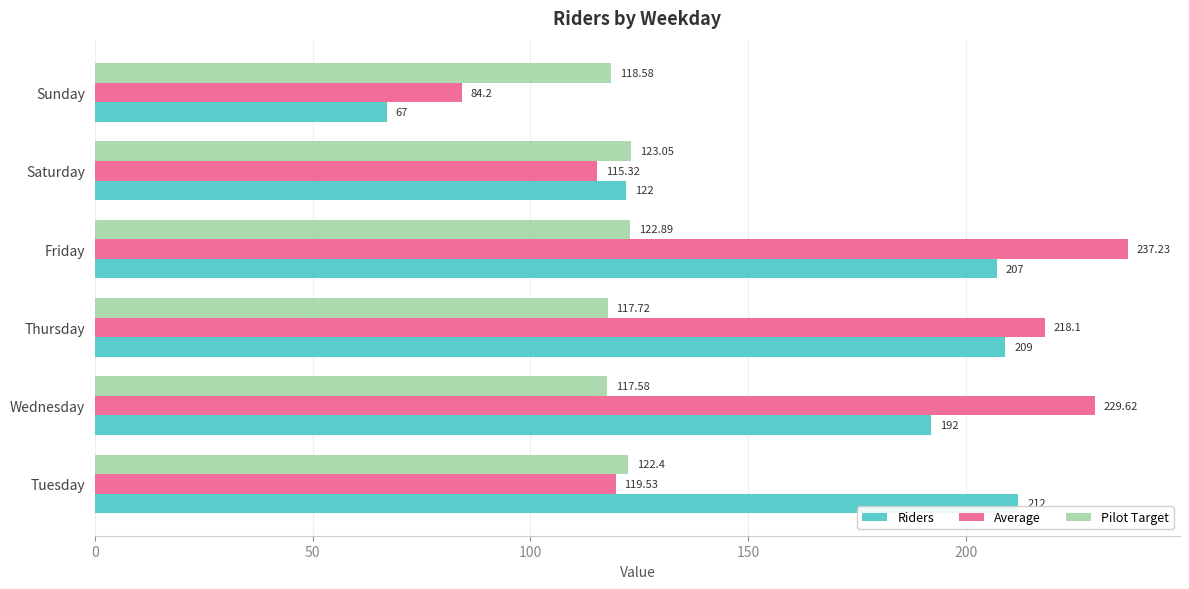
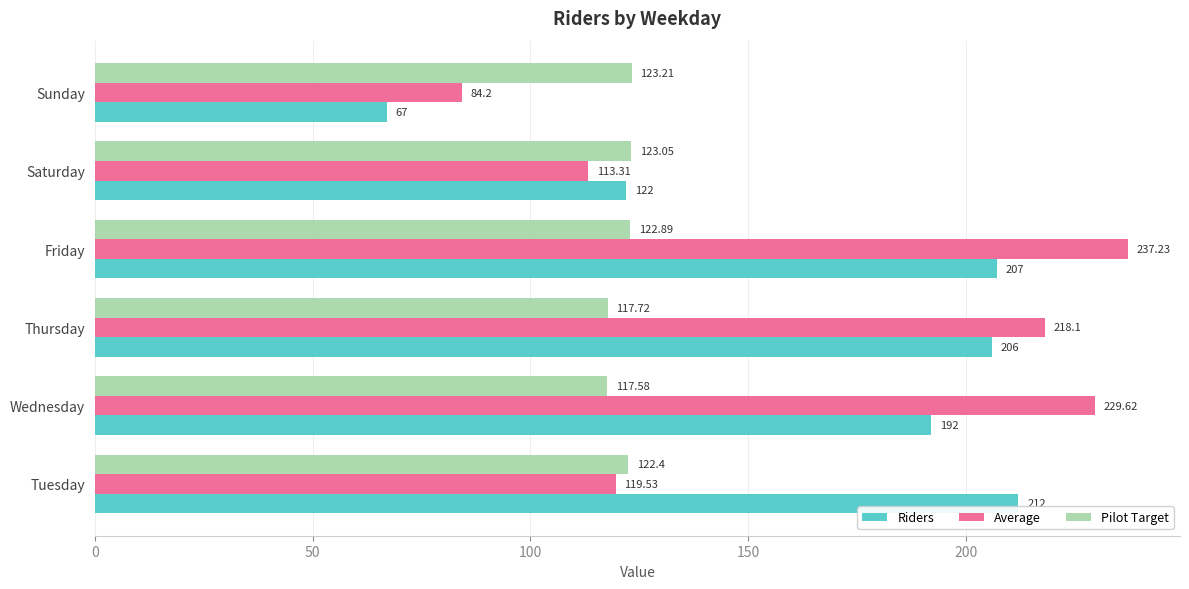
Pilot Target, Sunday: 118.58 -> 123.21
Average, Saturday: 115.32 -> 113.31
Riders, Thursday: 209 -> 206
